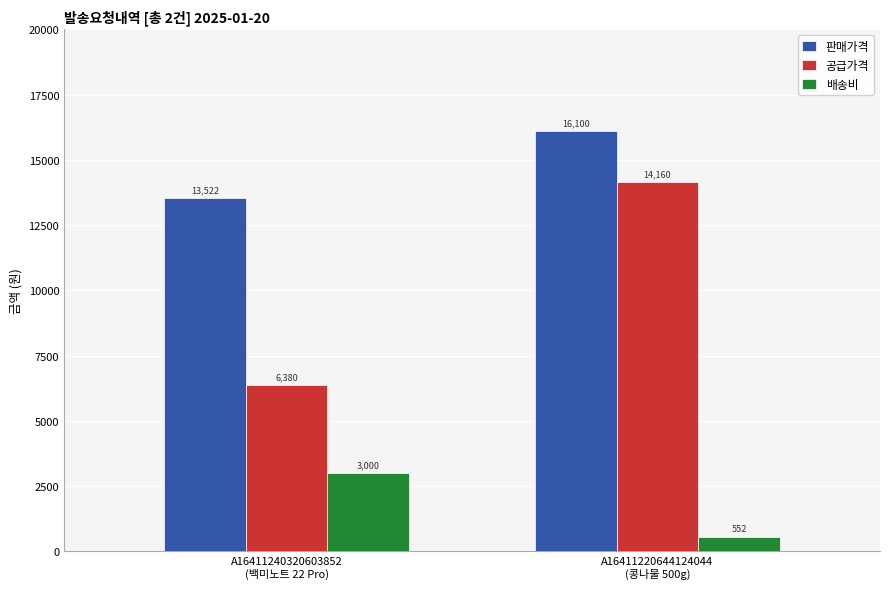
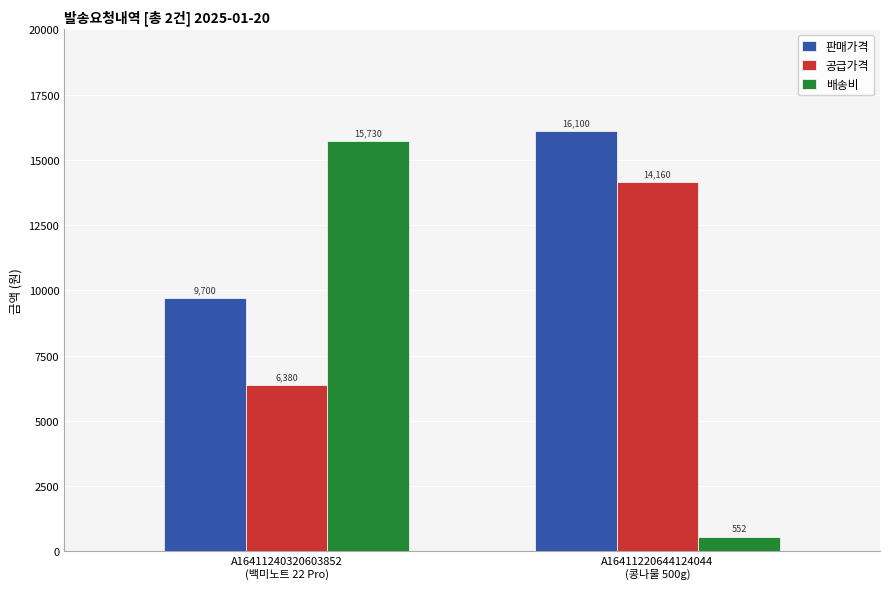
판매가격, A16411240320603852 (백미노트 22 Pro): 13,522 -> 9,700
배송비, A16411240320603852 (백미노트 22 Pro): 3,000 -> 15,730
